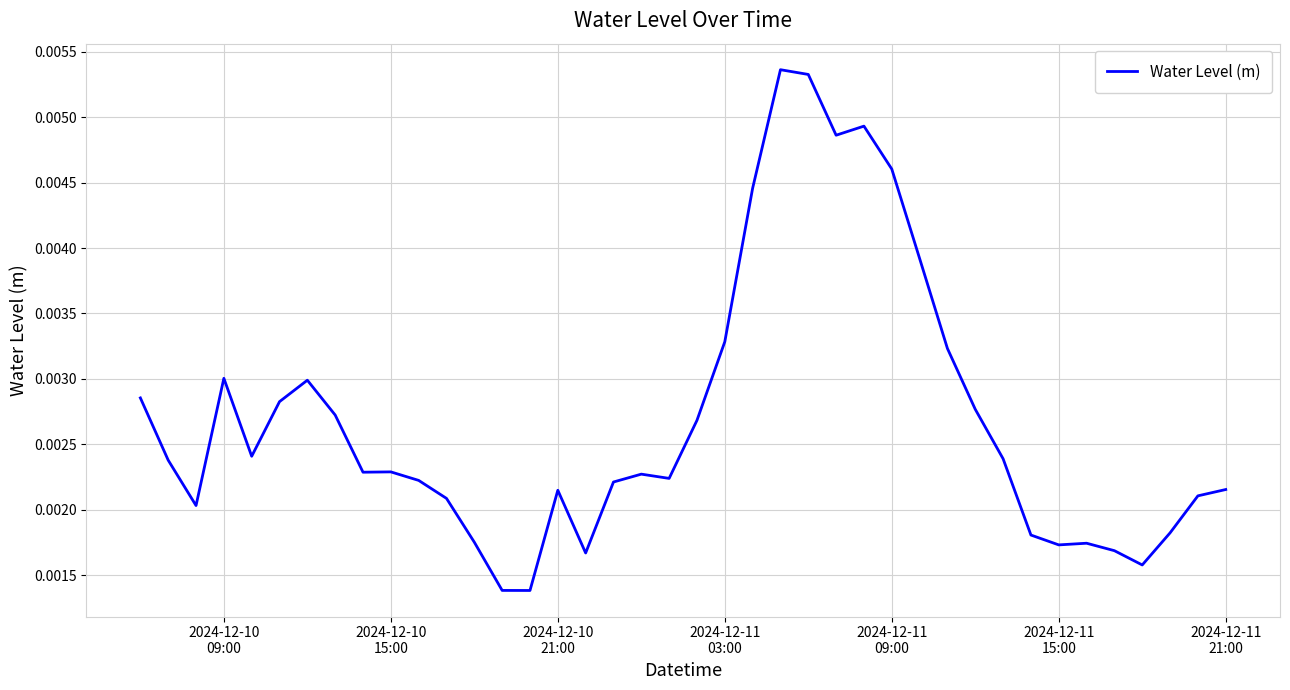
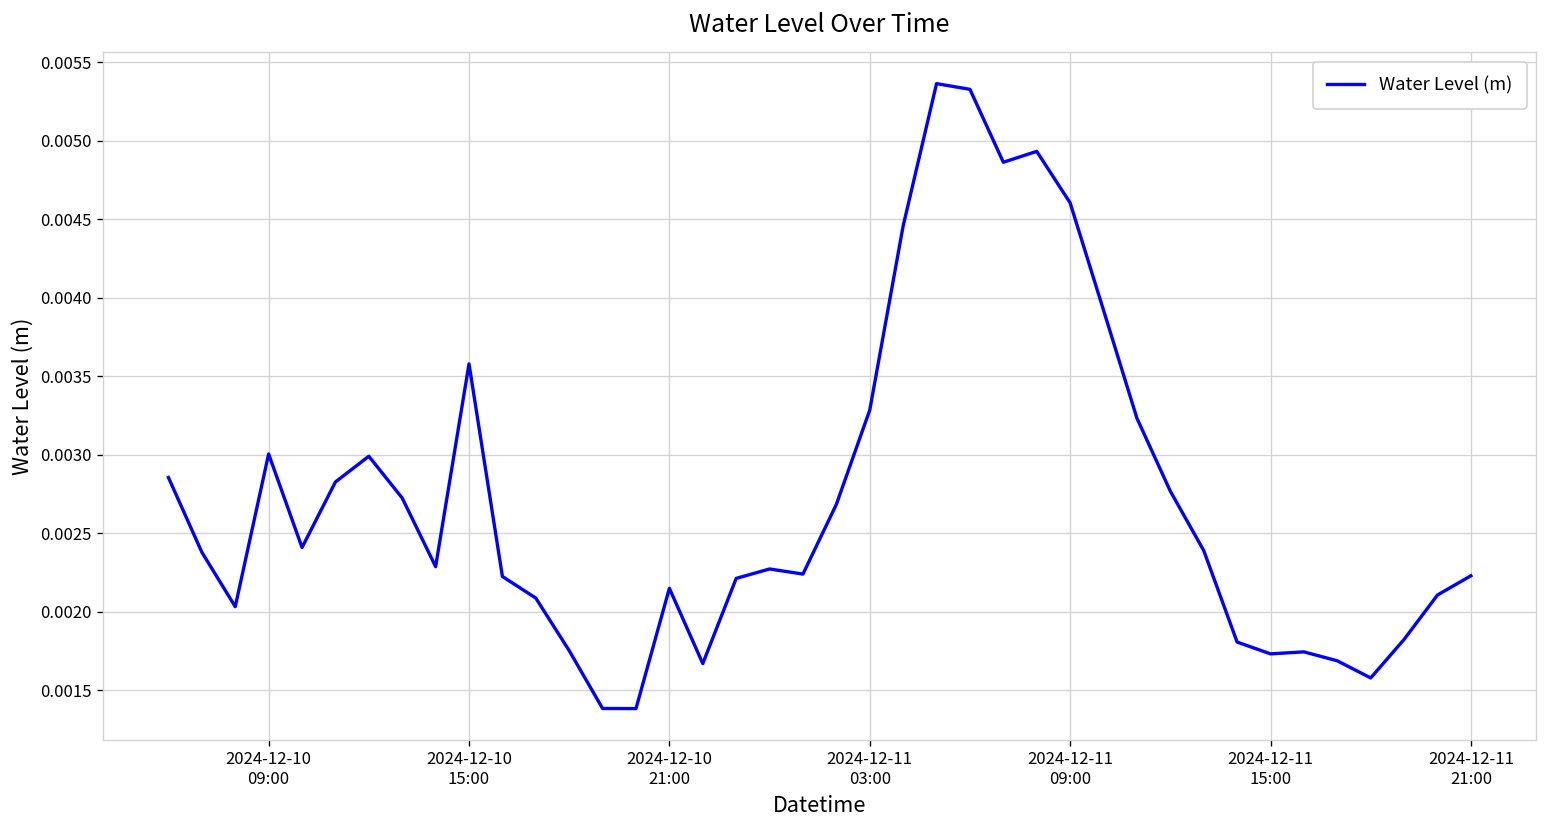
2024-12-10 15:00: 0.00229 -> 0.00358
2024-12-11 21:00: 0.00215 -> 0.00223
